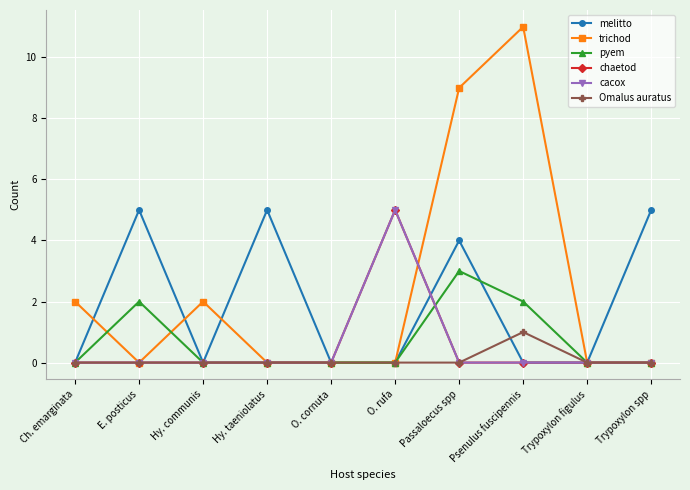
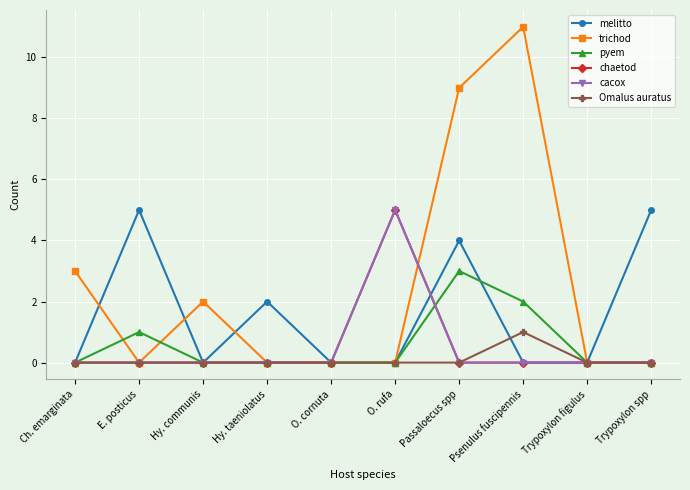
trichod, Ch. emarginata: 2 -> 3
pyem, E. posticus: 2 -> 1
melitto, Hy. taeniolatus: 5 -> 2
